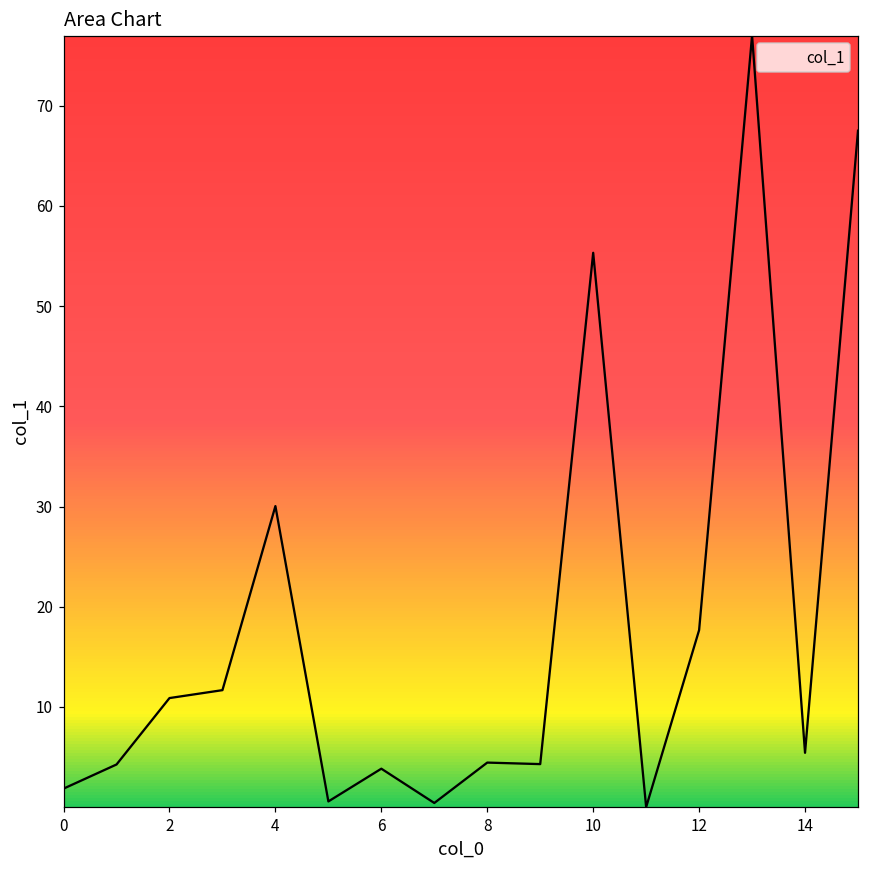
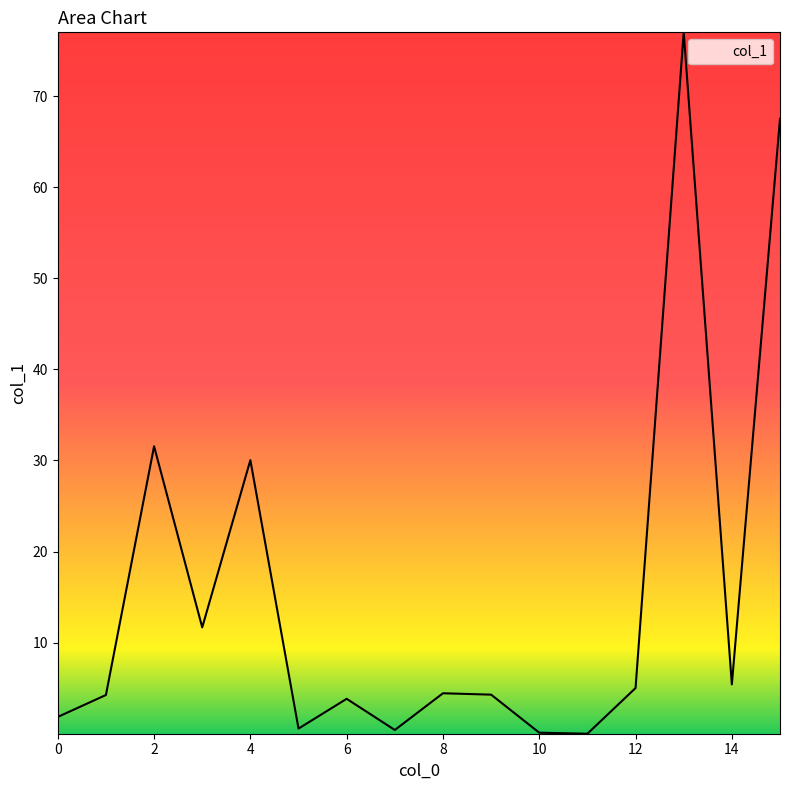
2: 11 -> 32
10: 55 -> 0
12: 18 -> 5
